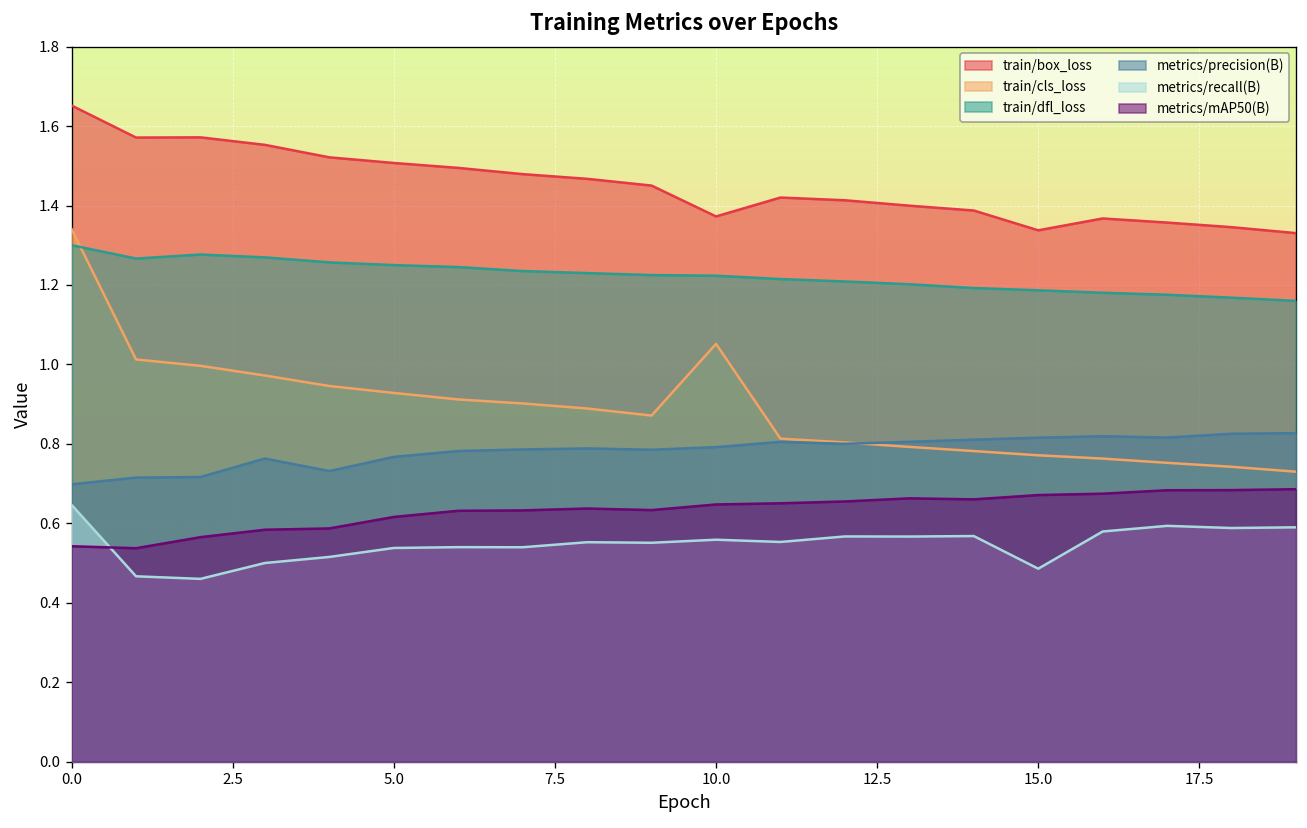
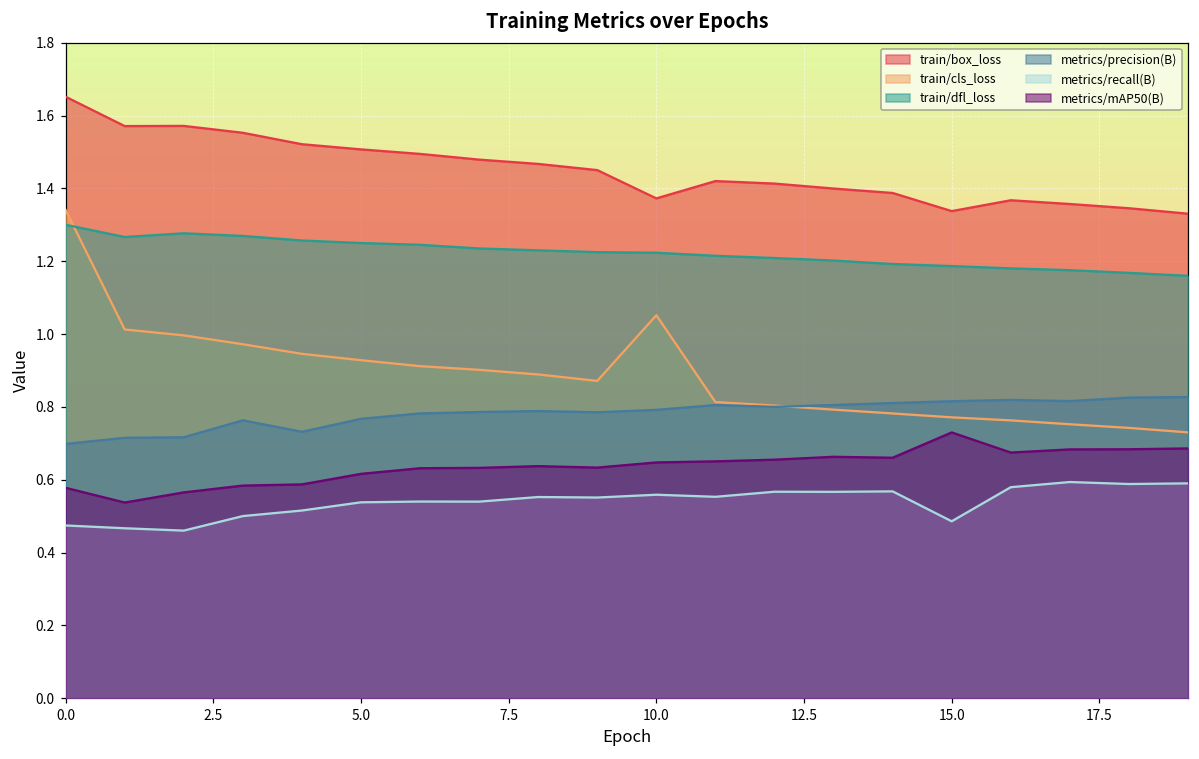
metrics/recall(B), 0.0: 0.65 -> 0.47
metrics/mAP50(B), 0.0: 0.54 -> 0.58
metrics/mAP50(B), 15.0: 0.67 -> 0.73
